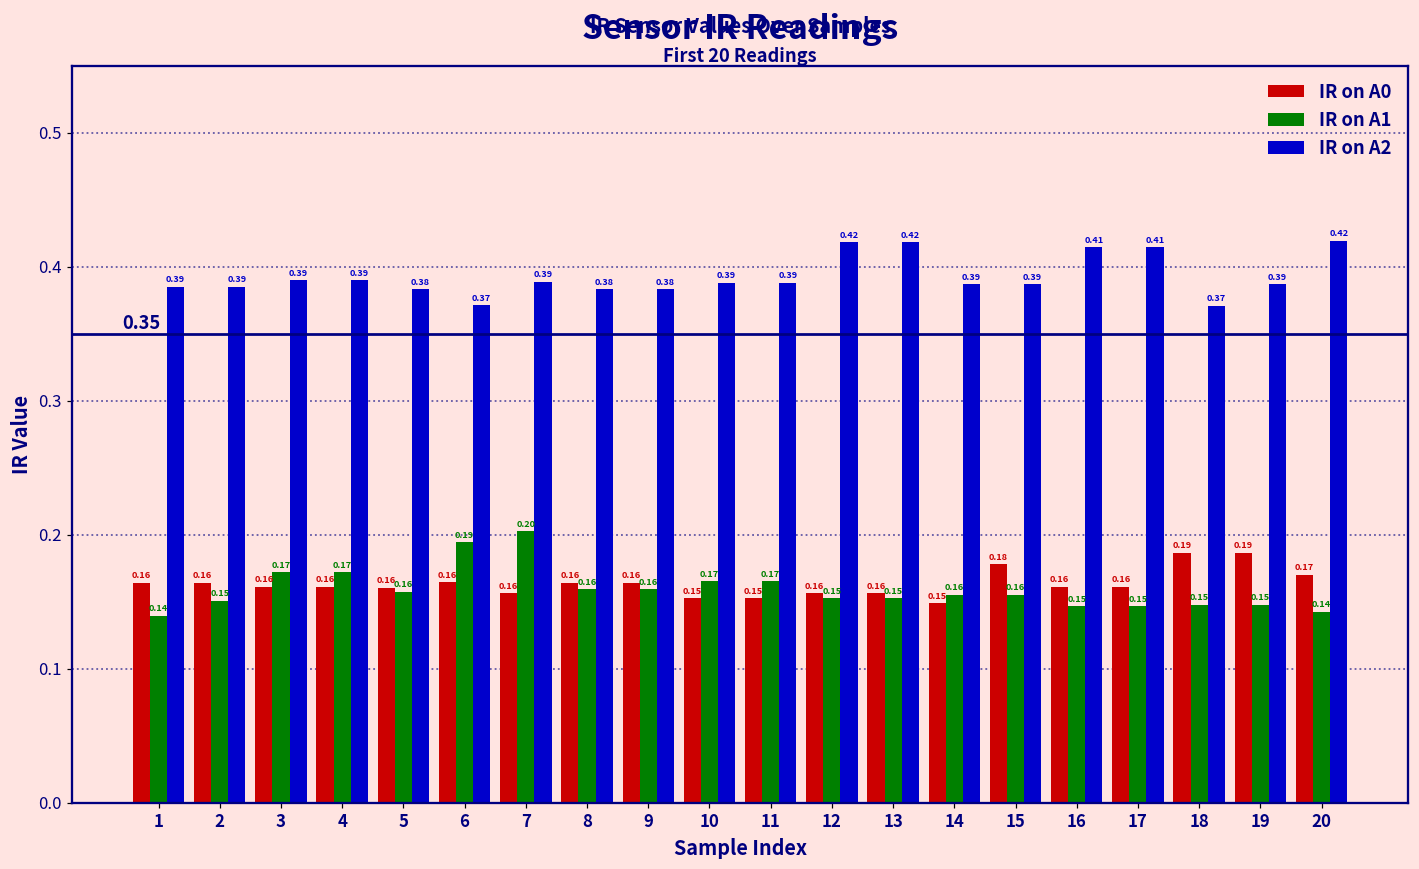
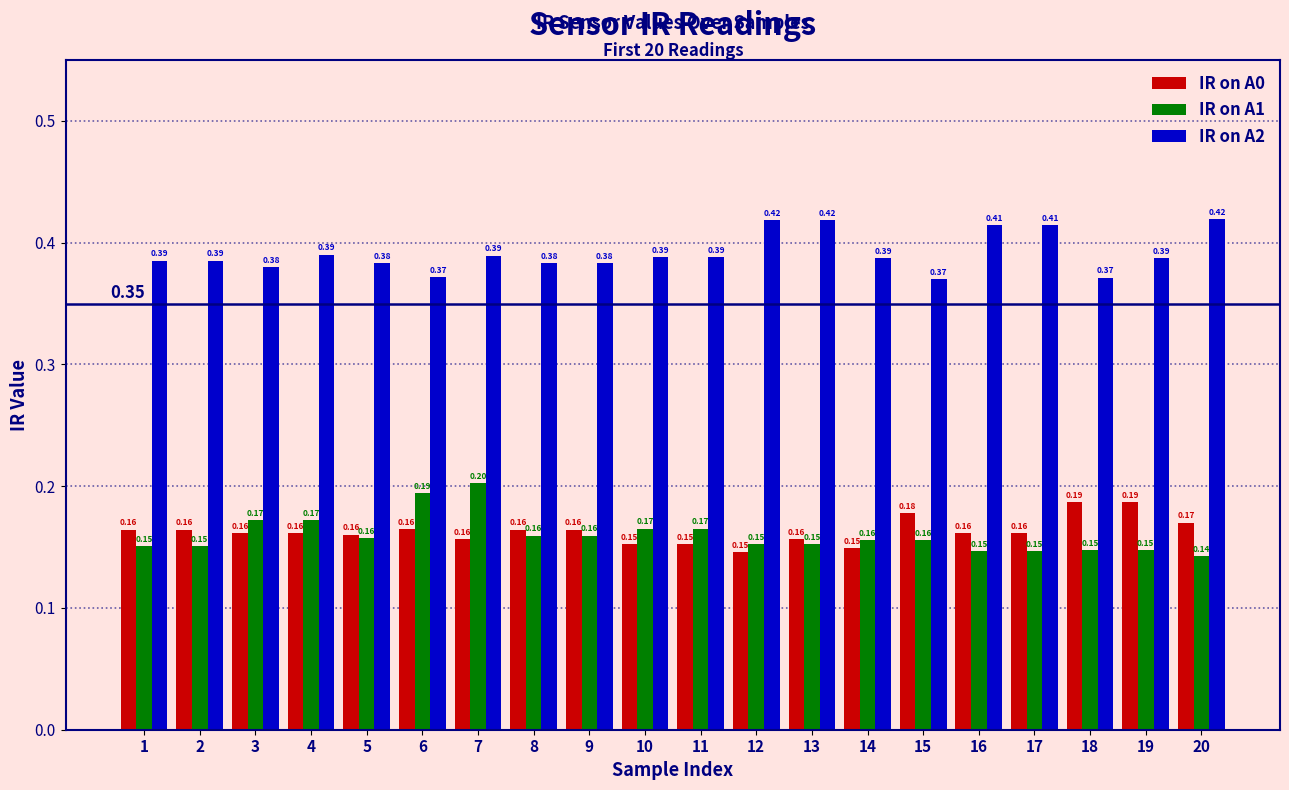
IR on A1, 1: 0.14 -> 0.15
IR on A2, 3: 0.39 -> 0.38
IR on A0, 12: 0.16 -> 0.15
IR on A2, 15: 0.39 -> 0.37
